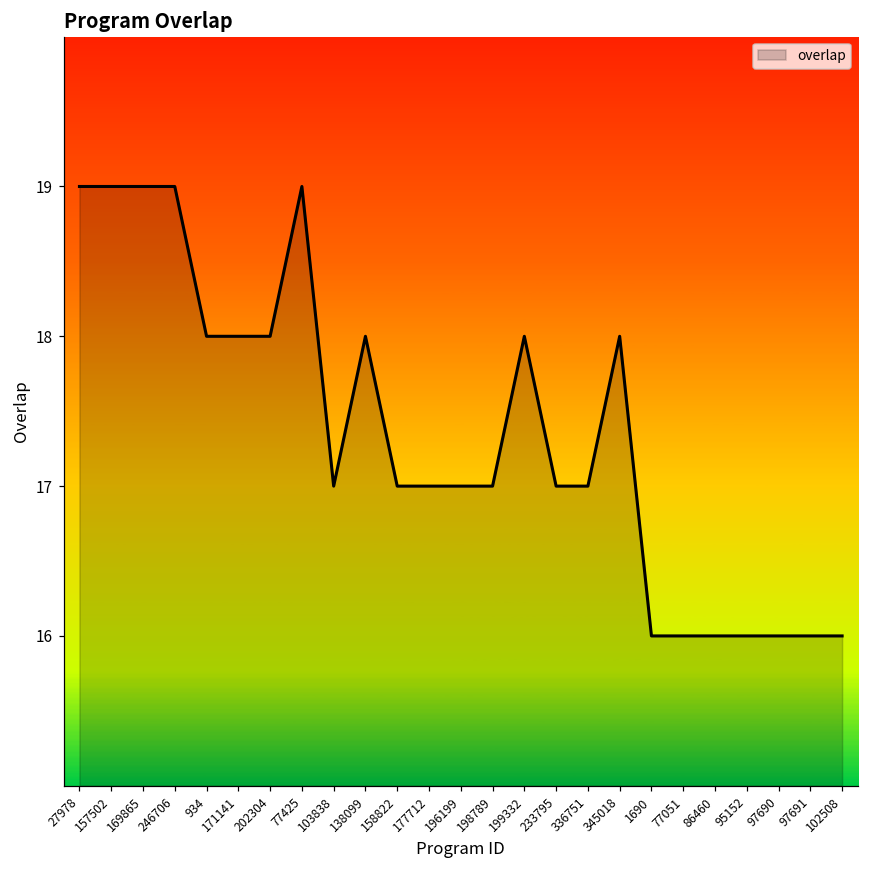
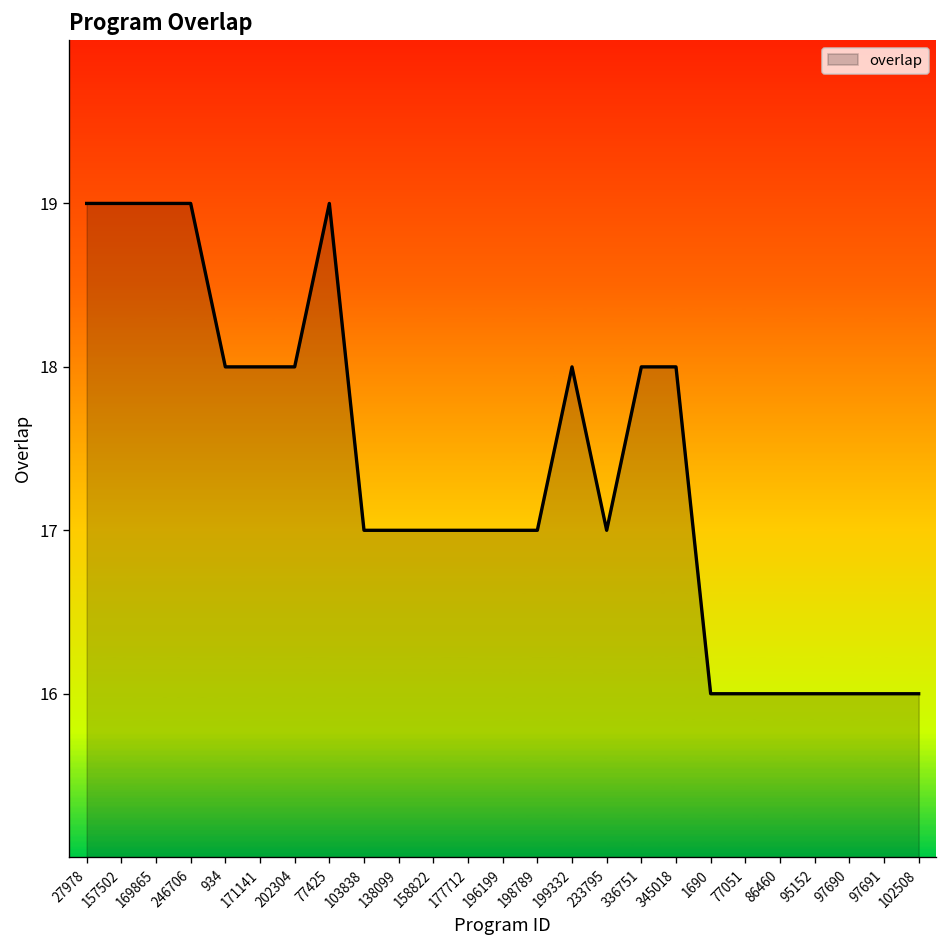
138099: 18 -> 17
336751: 17 -> 18
